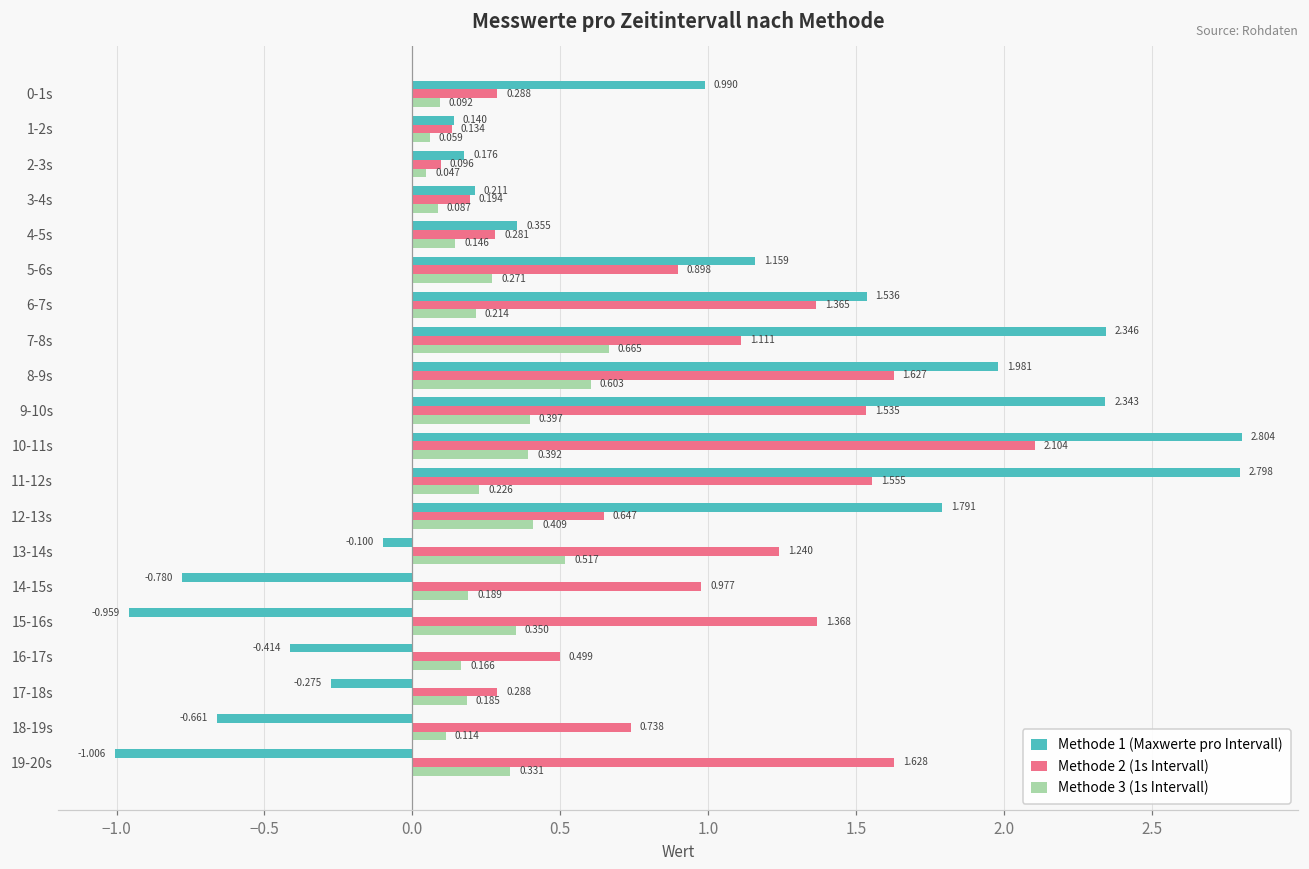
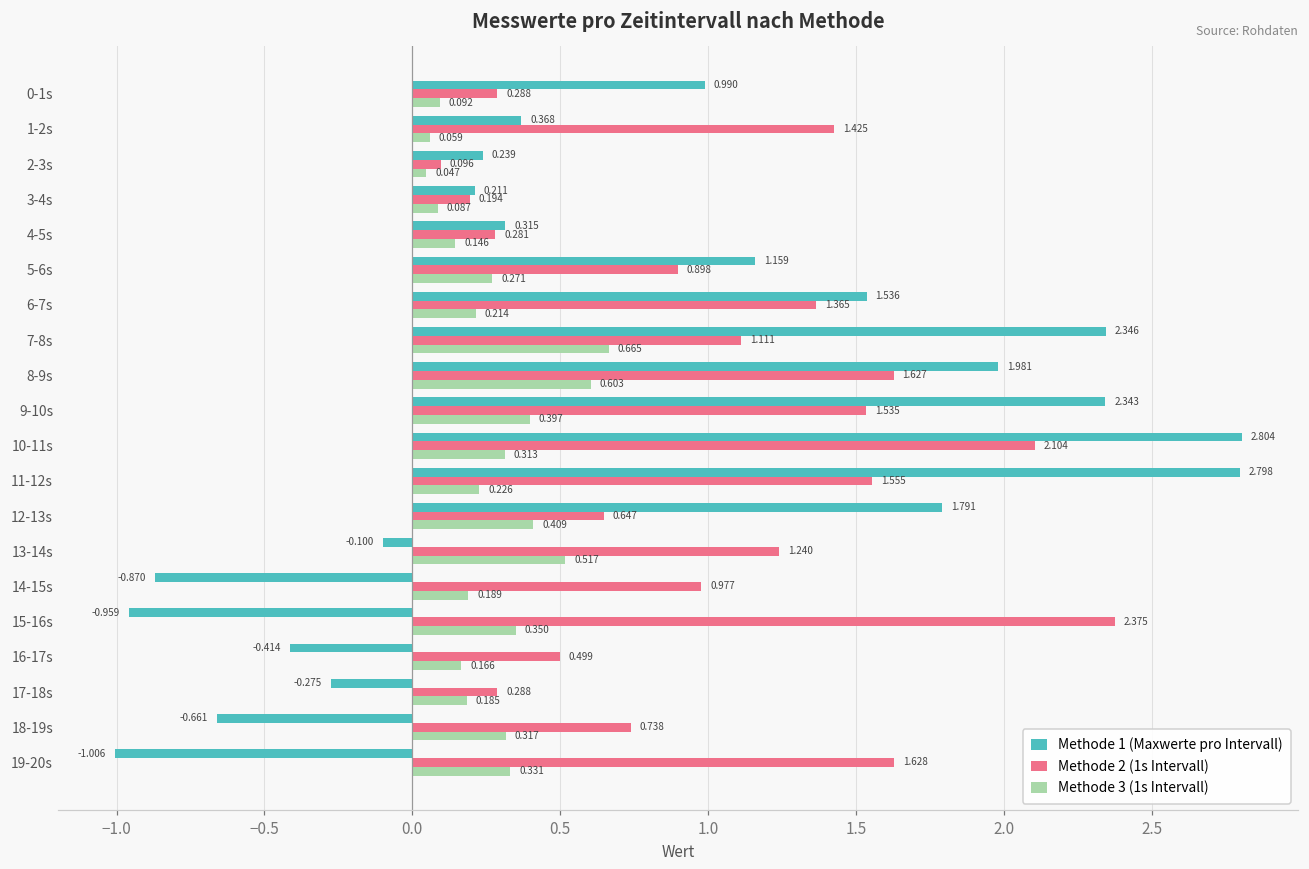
Methode 1 (Maxwerte pro Intervall), 1-2s: 0.140 -> 0.368
Methode 2 (1s Intervall), 1-2s: 0.134 -> 1.425
Methode 1 (Maxwerte pro Intervall), 2-3s: 0.176 -> 0.239
Methode 1 (Maxwerte pro Intervall), 4-5s: 0.355 -> 0.315
Methode 3 (1s Intervall), 10-11s: 0.392 -> 0.313
Methode 1 (Maxwerte pro Intervall), 14-15s: -0.780 -> -0.870
Methode 2 (1s Intervall), 15-16s: 1.368 -> 2.375
Methode 3 (1s Intervall), 18-19s: 0.114 -> 0.317
